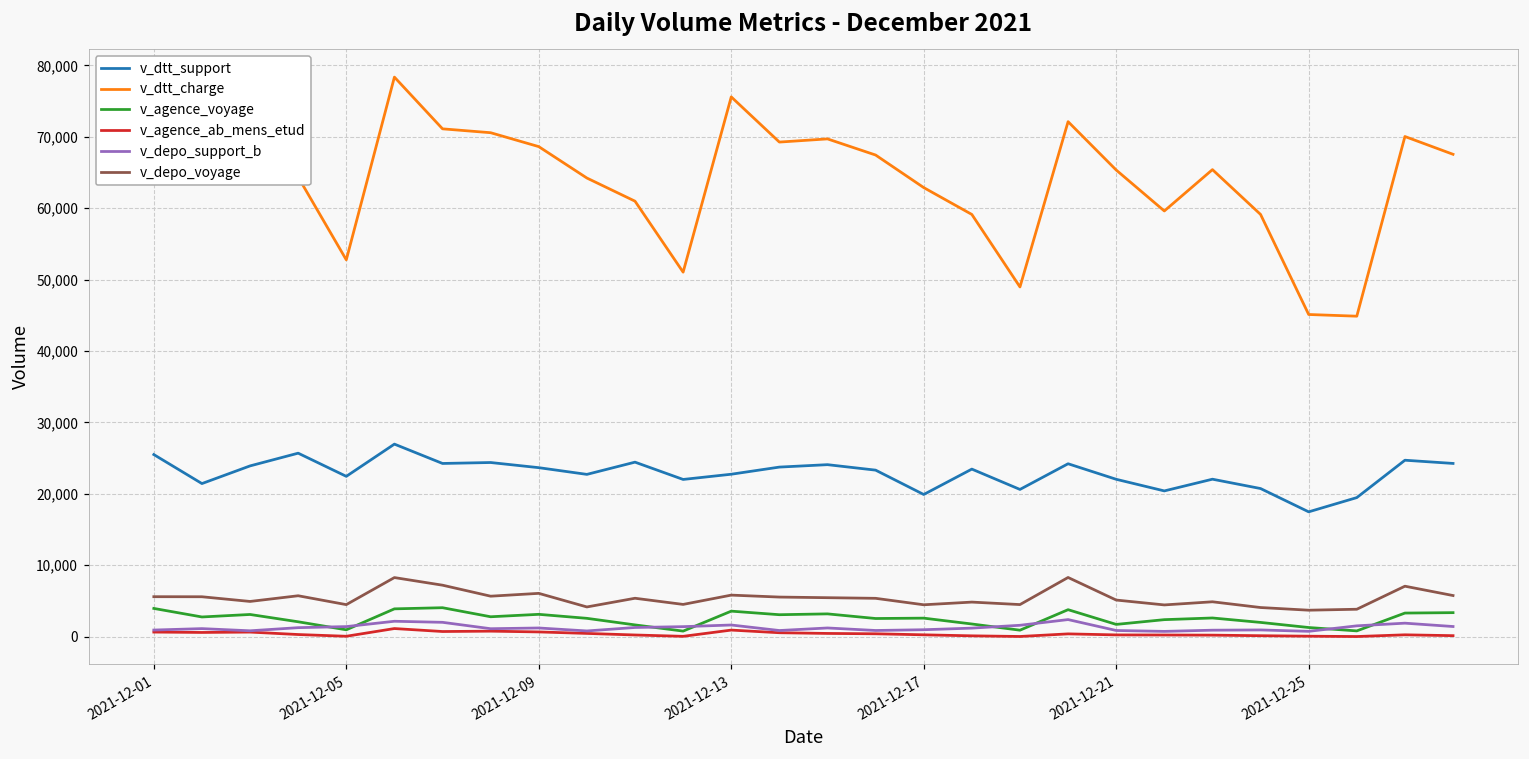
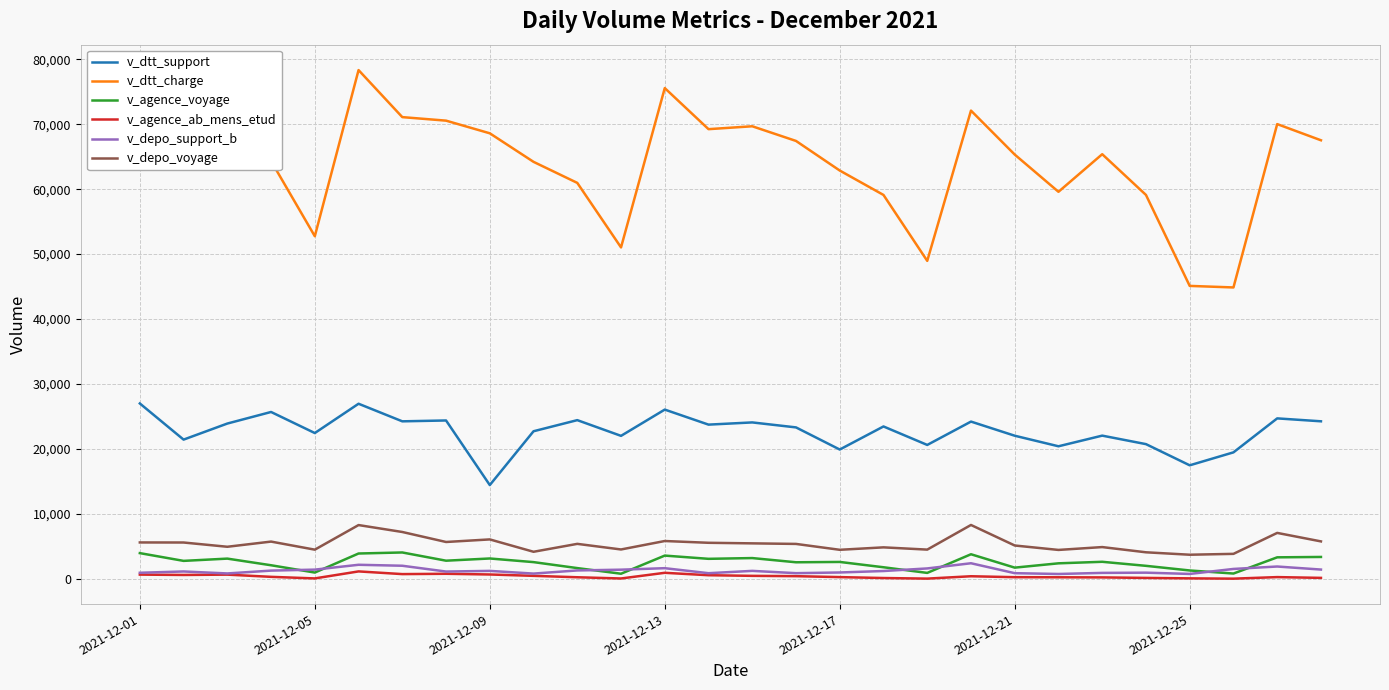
v_dtt_support, 2021-12-01: 25,000 -> 27,000
v_dtt_support, 2021-12-09: 24,000 -> 14,000
v_dtt_support, 2021-12-13: 23,000 -> 26,000
